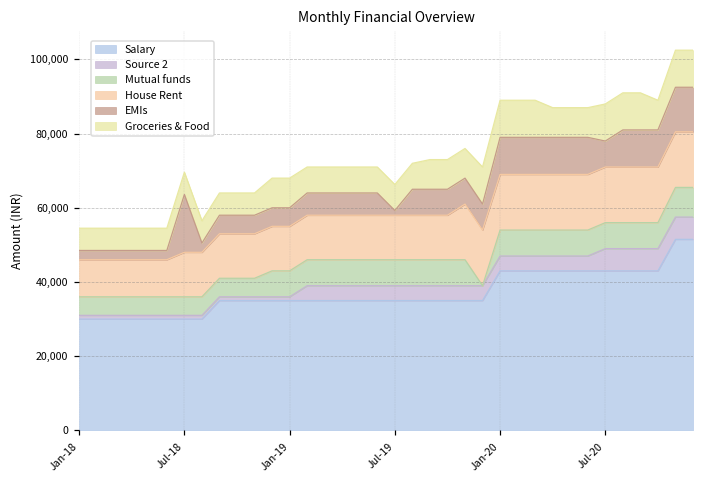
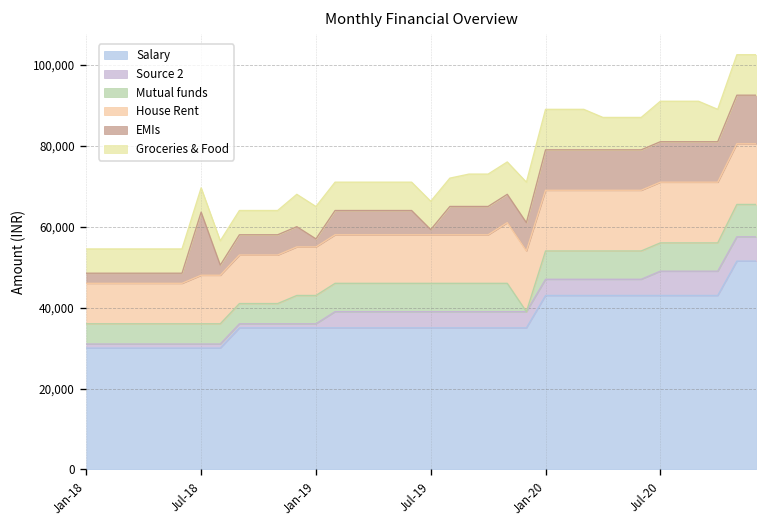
EMIs, Jan-19: 5,000 -> 2,000
EMIs, Jul-20: 7,000 -> 10,000
